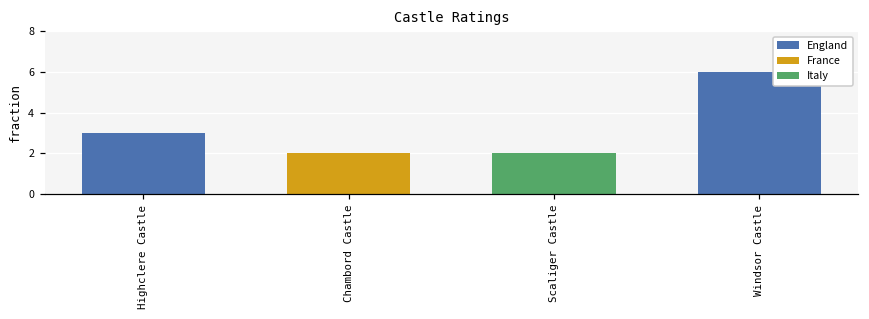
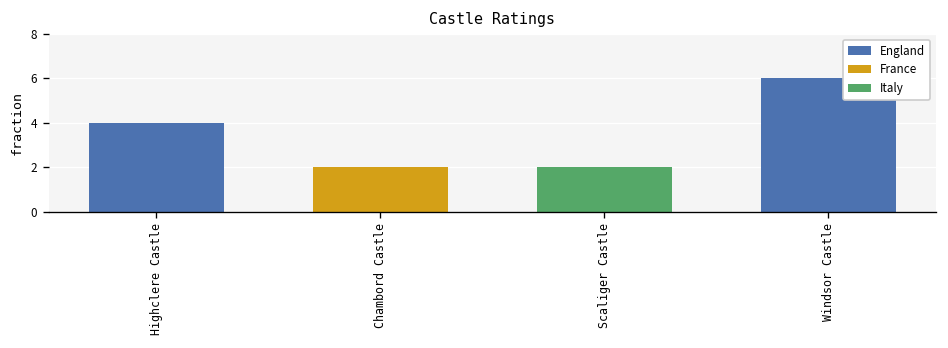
Highclere Castle: 3 -> 4
